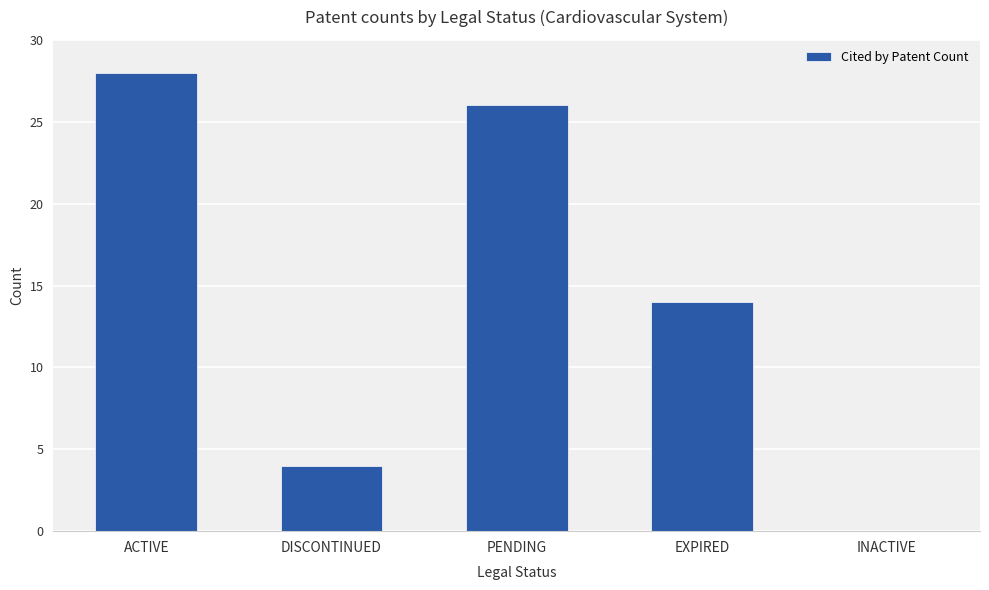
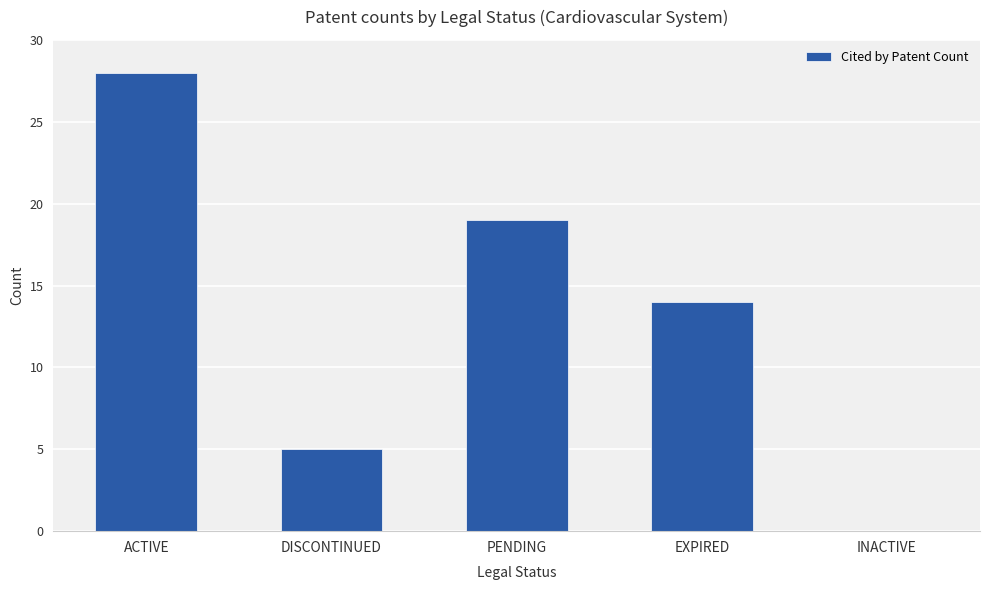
DISCONTINUED: 4 -> 5
PENDING: 26 -> 19
